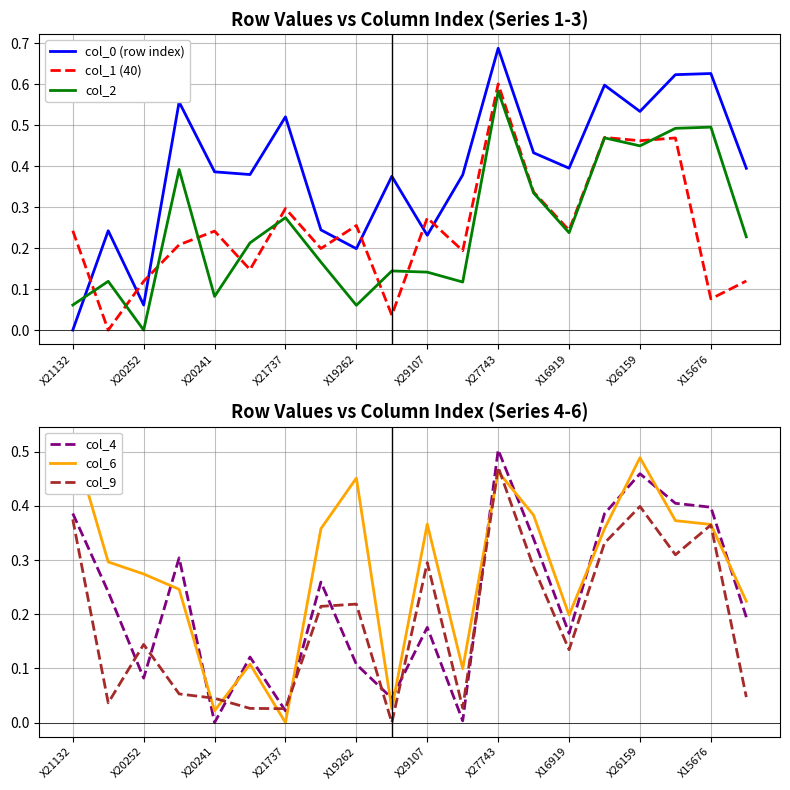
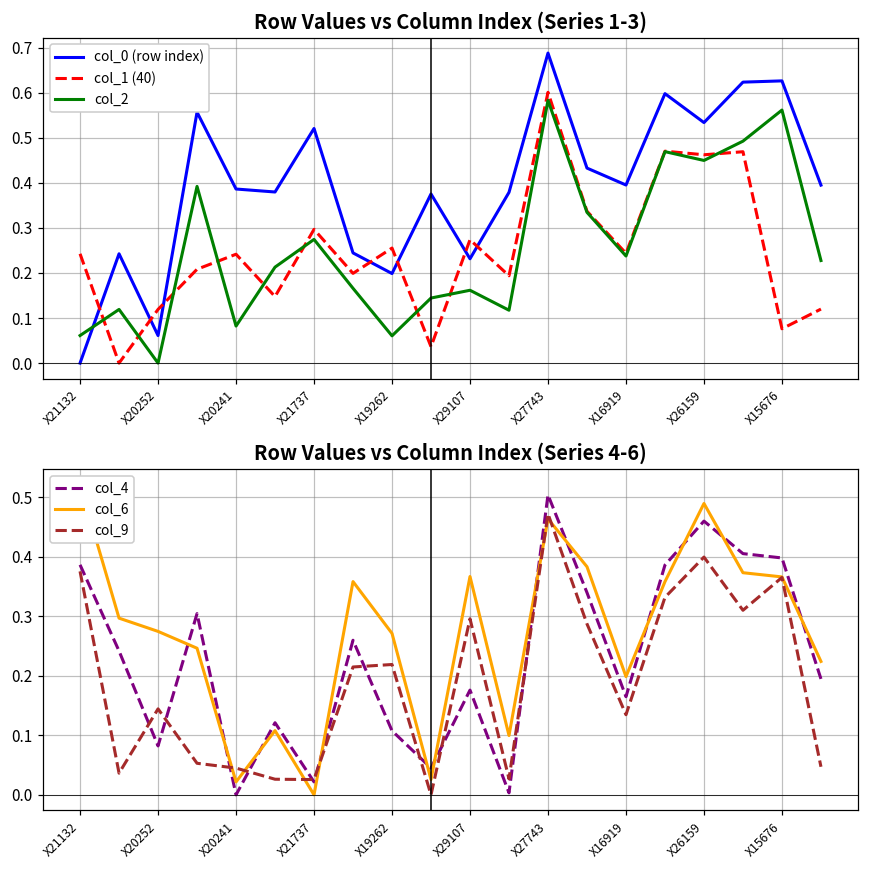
Row Values vs Column Index (Series 1-3), col_2, X29107: 0.14 -> 0.16
Row Values vs Column Index (Series 1-3), col_2, X15676: 0.50 -> 0.56
Row Values vs Column Index (Series 4-6), col_6, X19262: 0.45 -> 0.27
